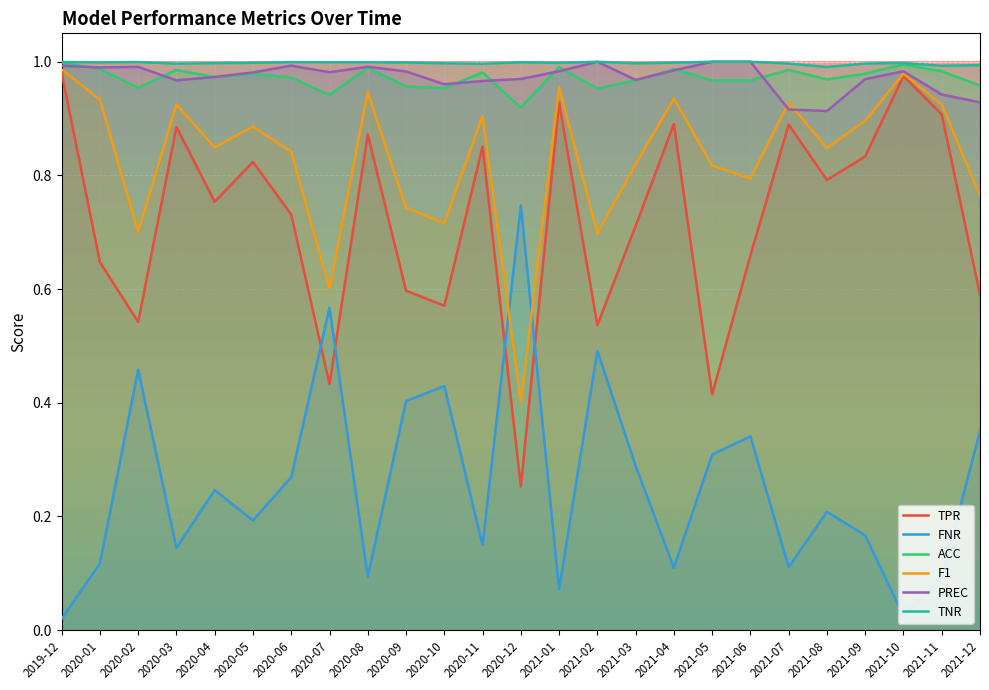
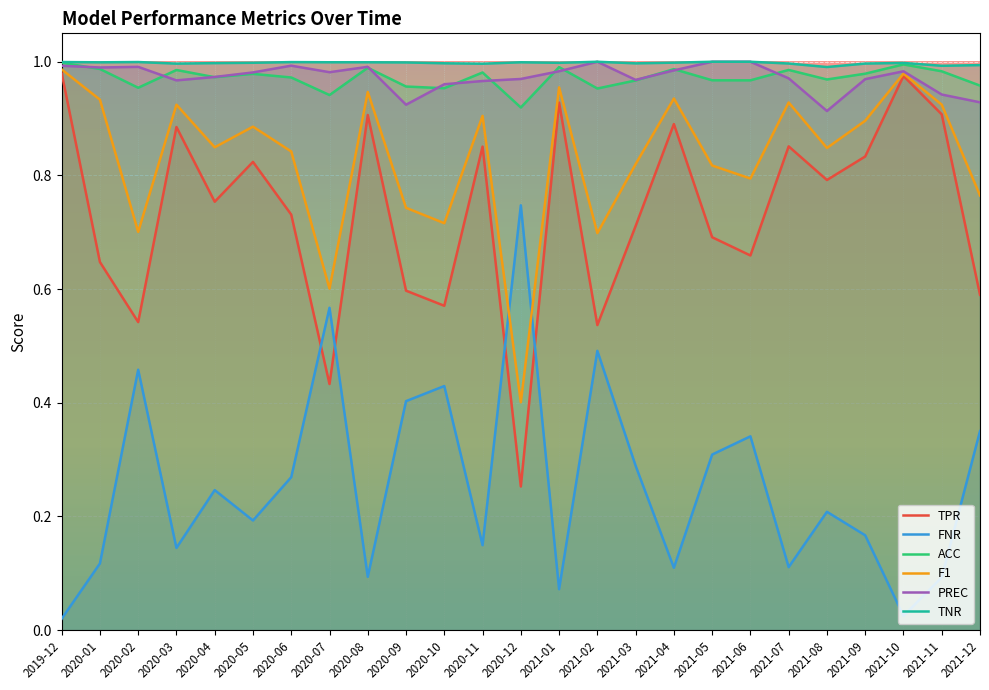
TPR, 2020-08: 0.87 -> 0.91
PREC, 2020-09: 0.98 -> 0.92
TPR, 2021-05: 0.41 -> 0.69
TPR, 2021-07: 0.89 -> 0.85
PREC, 2021-07: 0.92 -> 0.97
